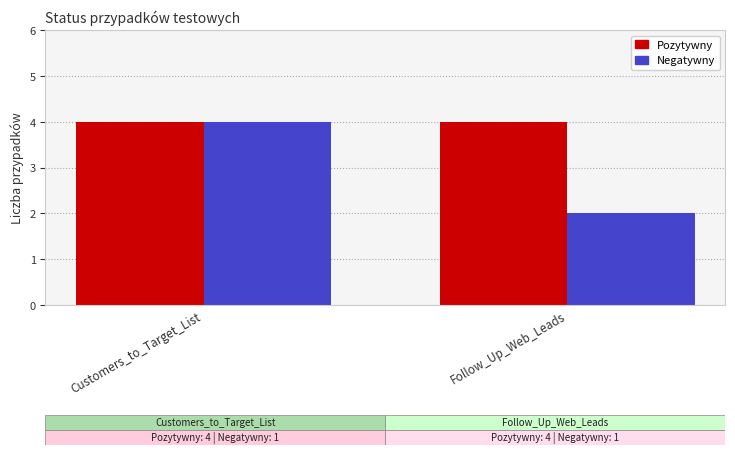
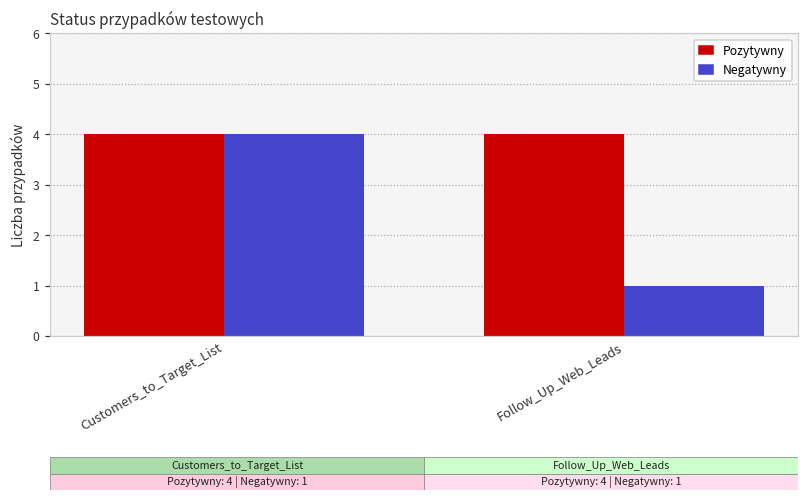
Negatywny, Follow_Up_Web_Leads: 2 -> 1
